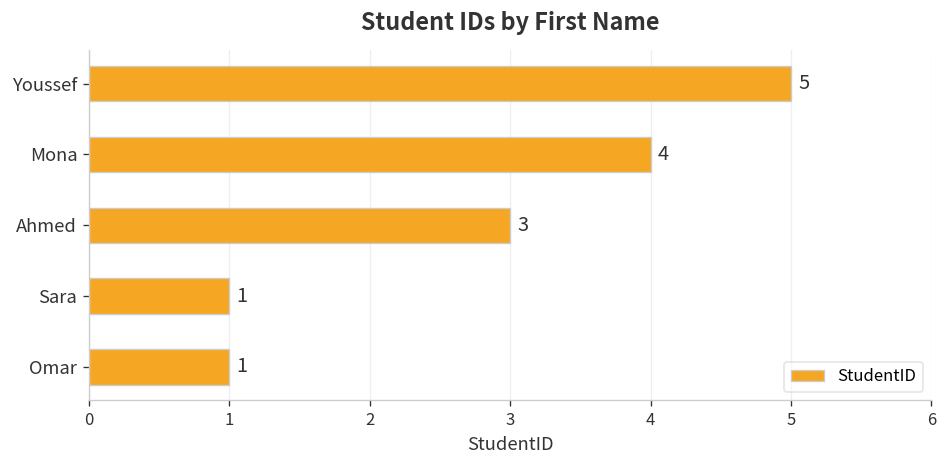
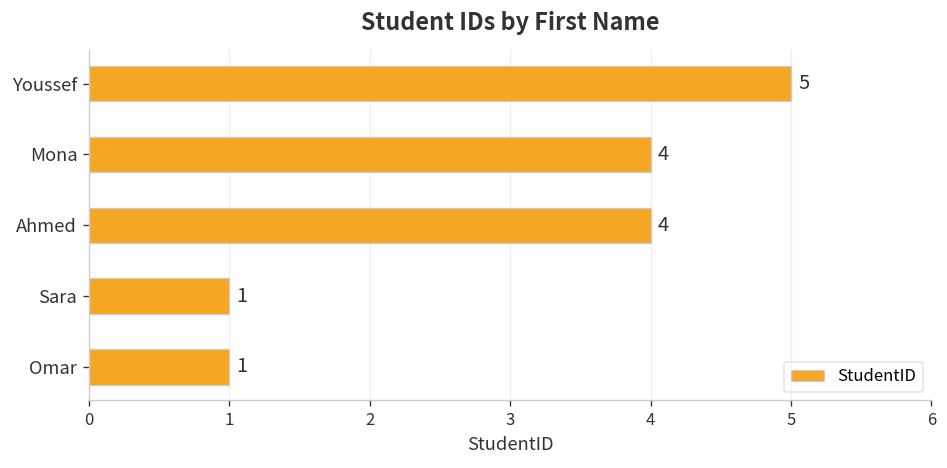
Ahmed: 3 -> 4
